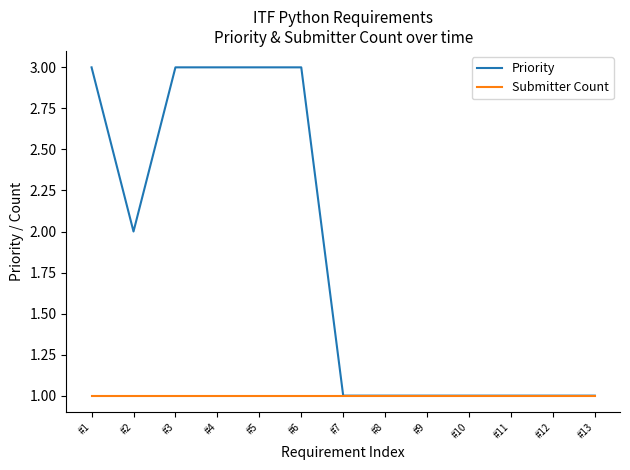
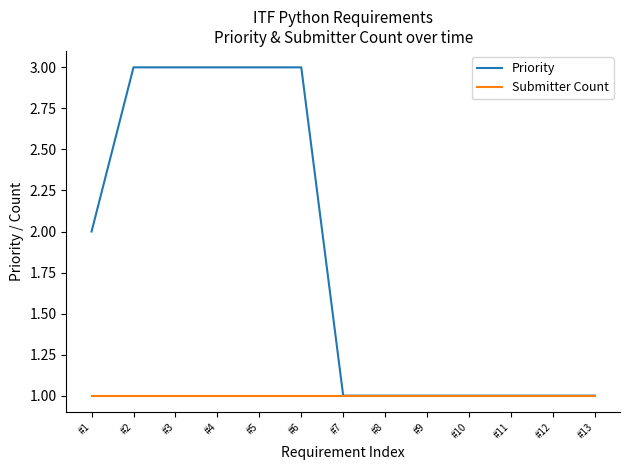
Priority, #1: 3 -> 2
Priority, #2: 2 -> 3
